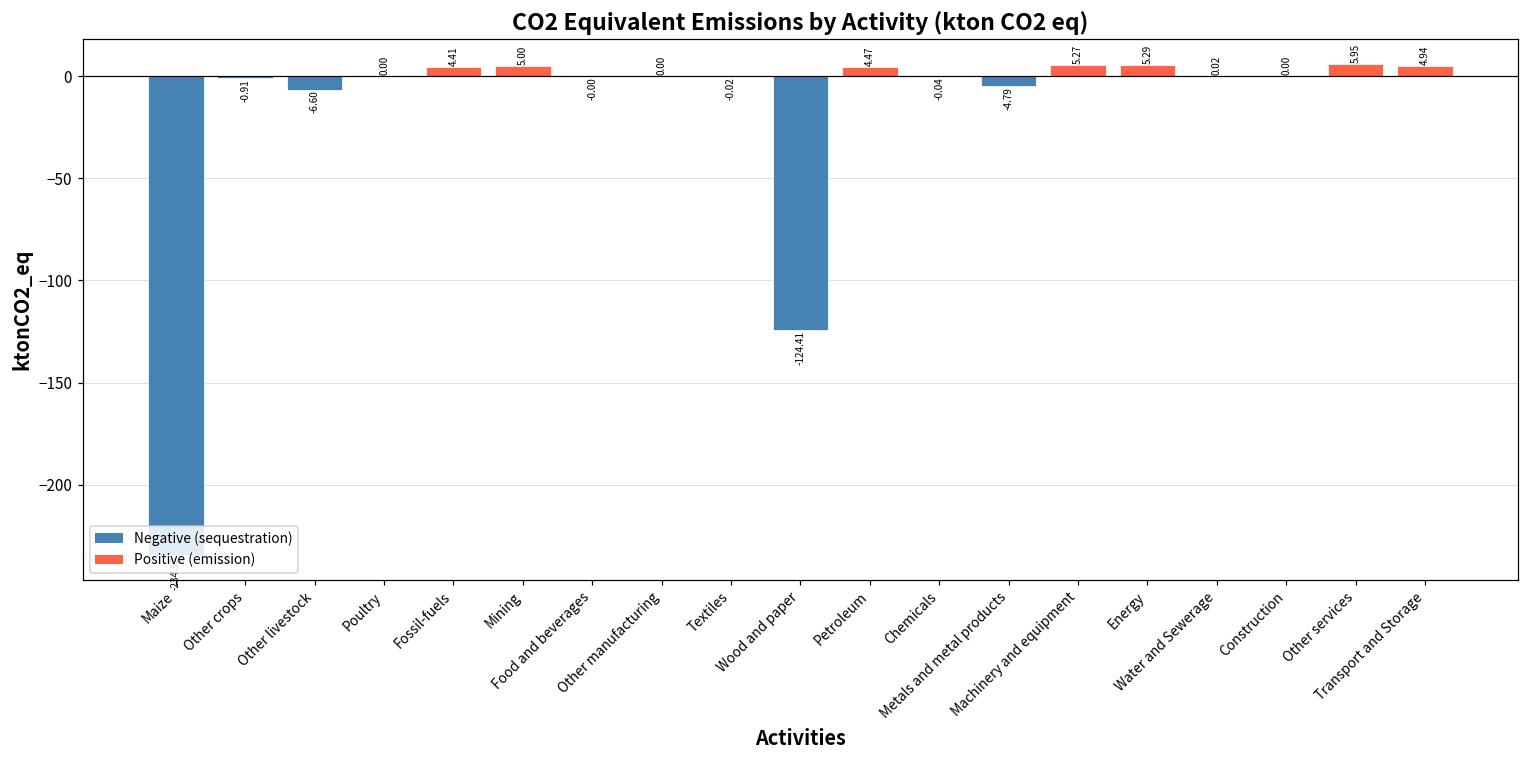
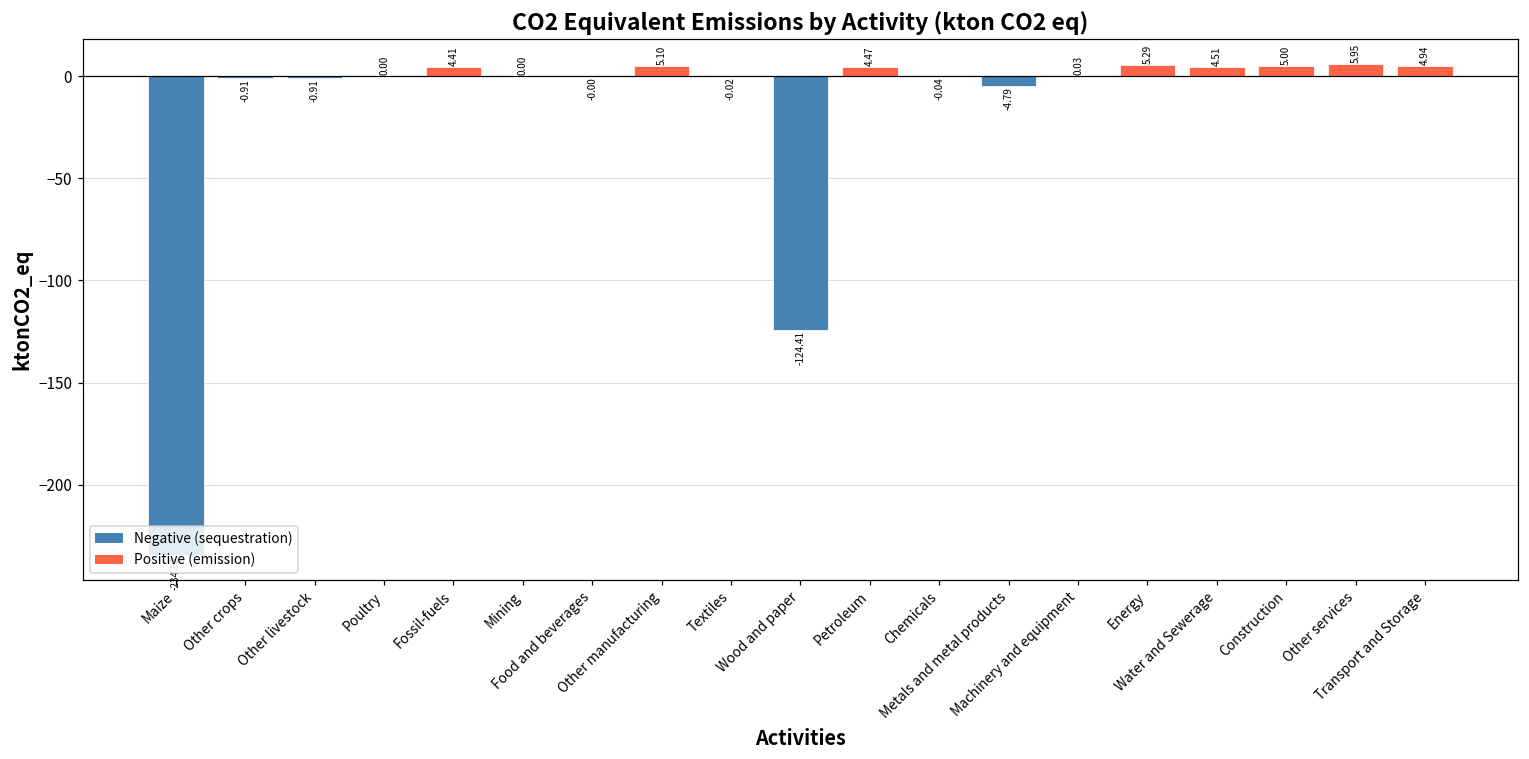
Other livestock: -6.60 -> -0.91
Mining: 5.00 -> 0.00
Other manufacturing: 0.00 -> 5.10
Machinery and equipment: 5.27 -> 0.03
Water and Sewerage: 0.02 -> 4.51
Construction: 0.00 -> 5.00
